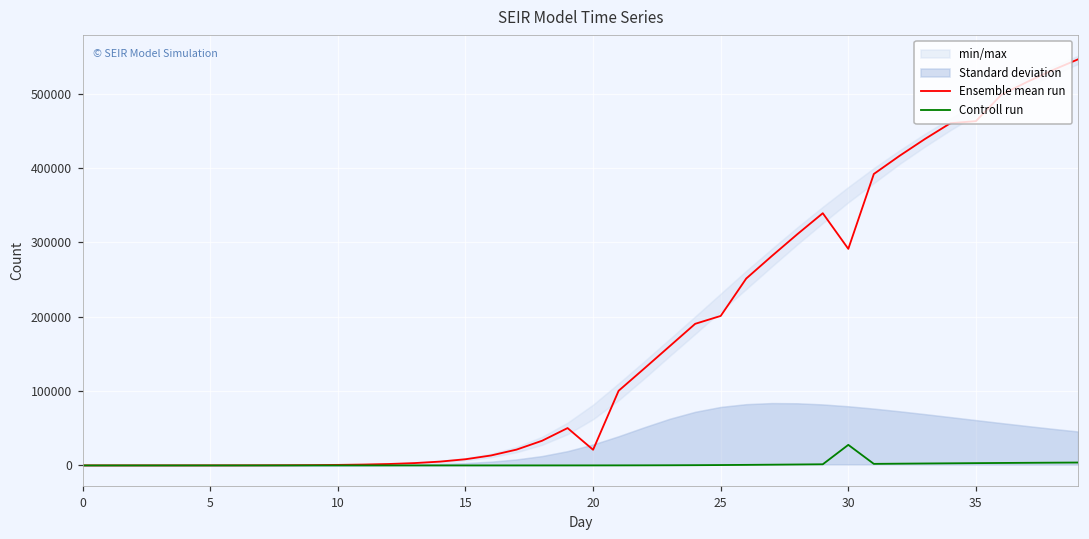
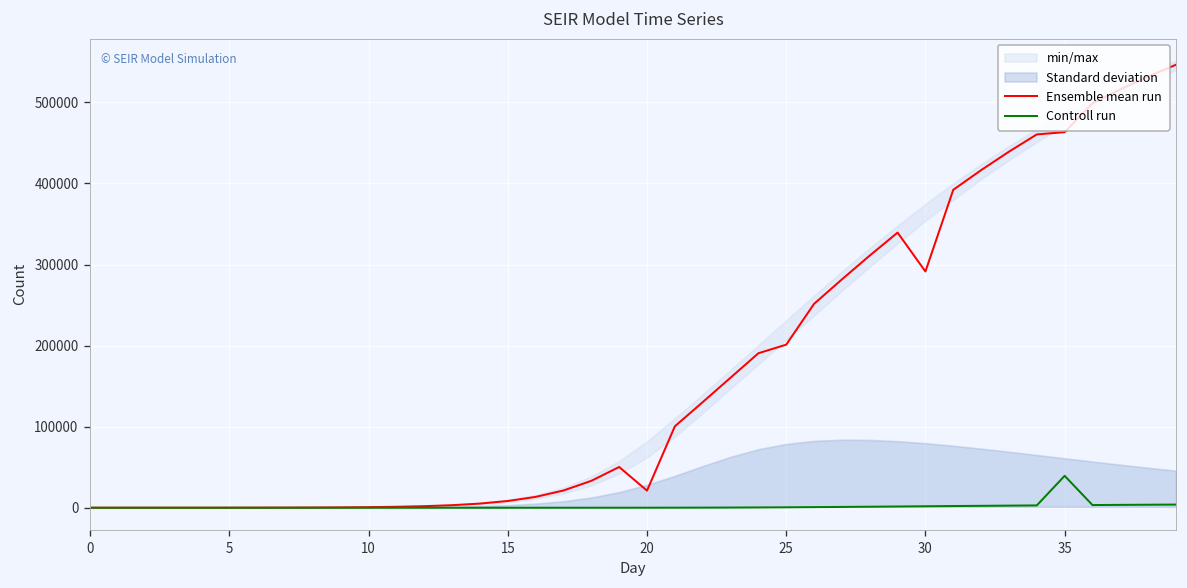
Controll run, 30: 30000 -> 0
Controll run, 35: 0 -> 40000
